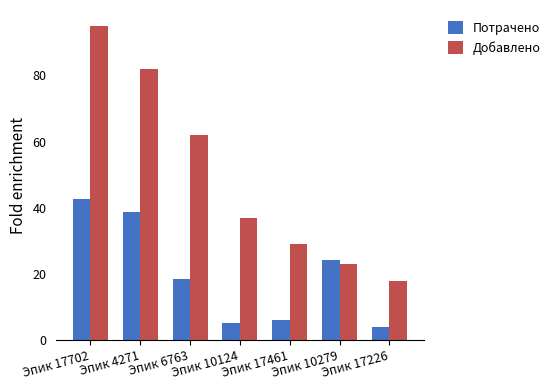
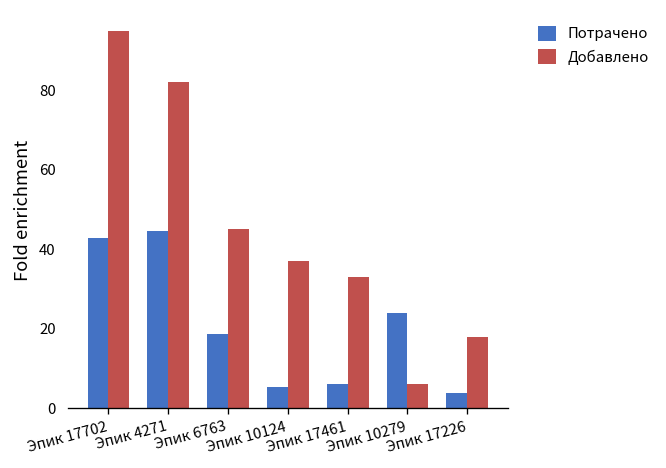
Потрачено, Эпик 4271: 39 -> 45
Добавлено, Эпик 6763: 62 -> 45
Добавлено, Эпик 17461: 29 -> 33
Добавлено, Эпик 10279: 23 -> 6
